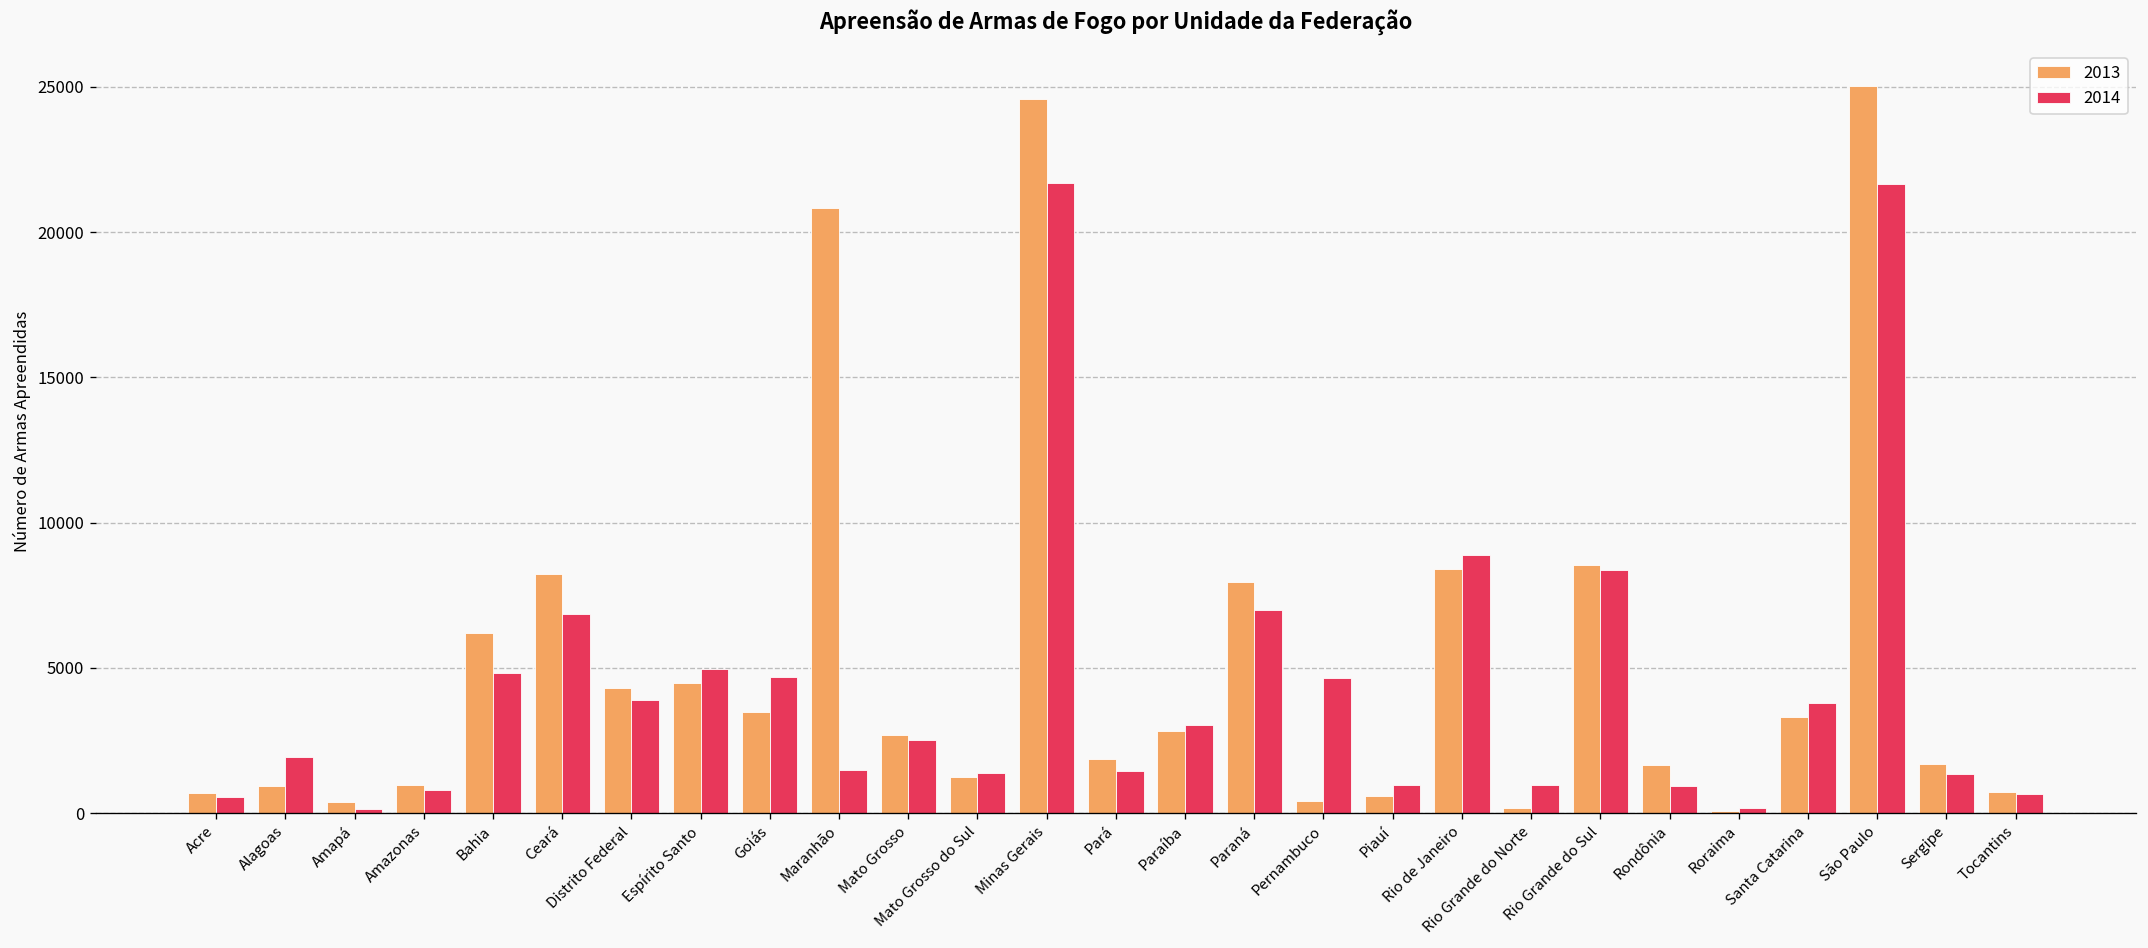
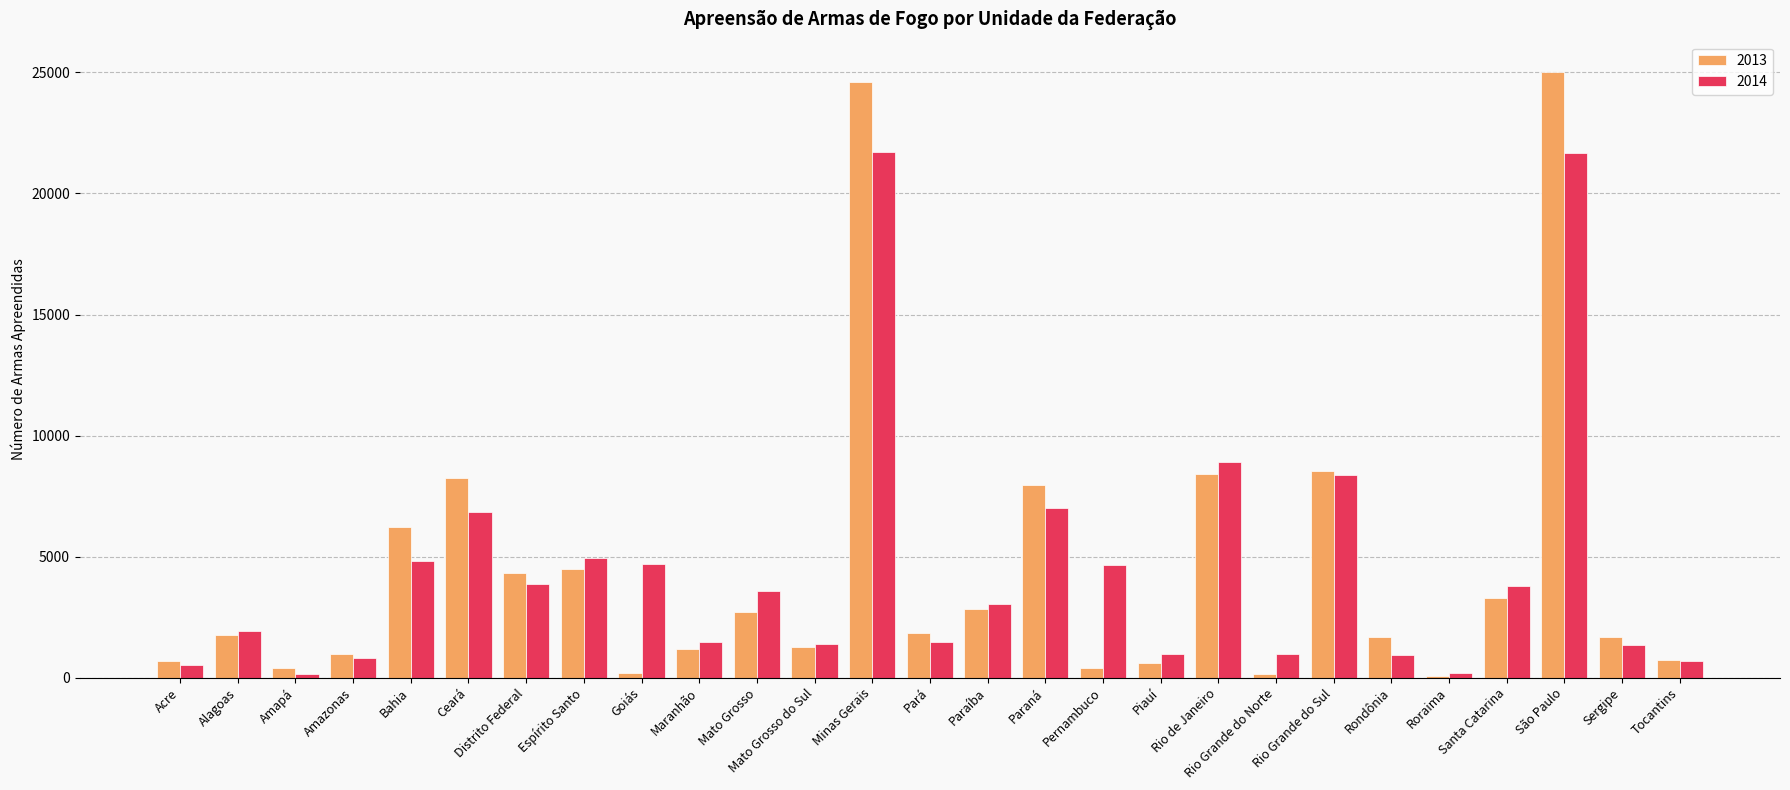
2013, Alagoas: 900 -> 1800
2013, Goiás: 3500 -> 200
2013, Maranhão: 20800 -> 1200
2014, Mato Grosso: 2500 -> 3600
